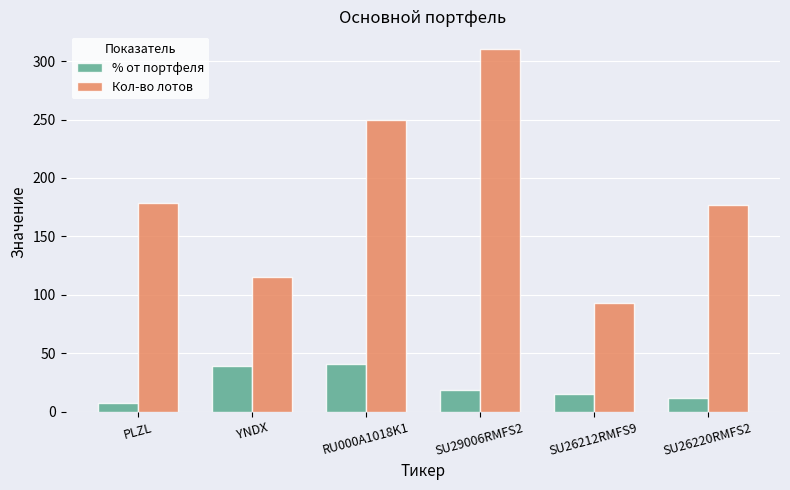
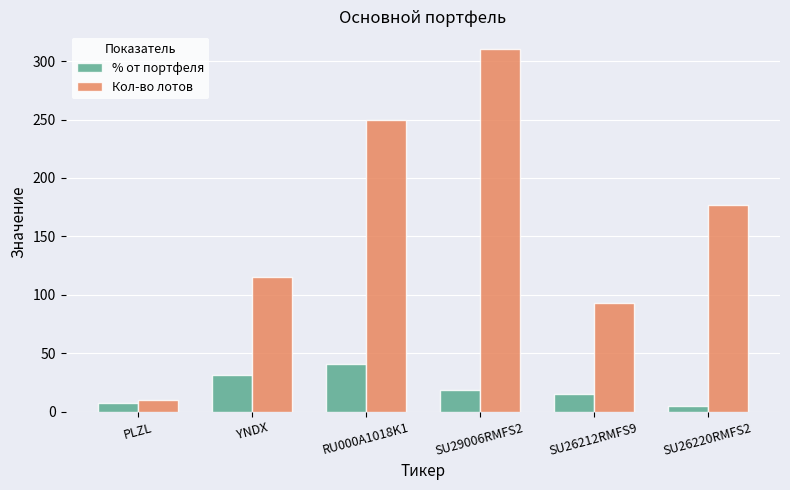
Кол-во лотов, PLZL: 179 -> 10
% от портфеля, YNDX: 39 -> 31
% от портфеля, SU26220RMFS2: 12 -> 5
